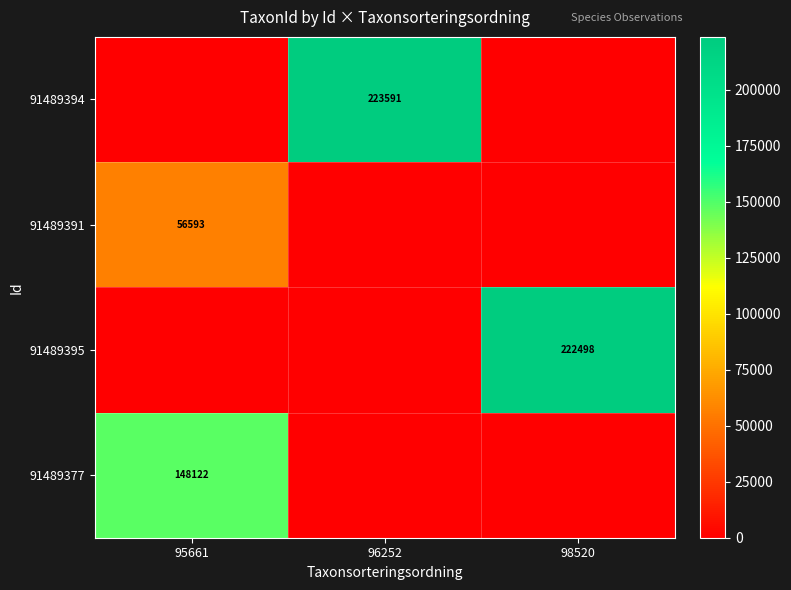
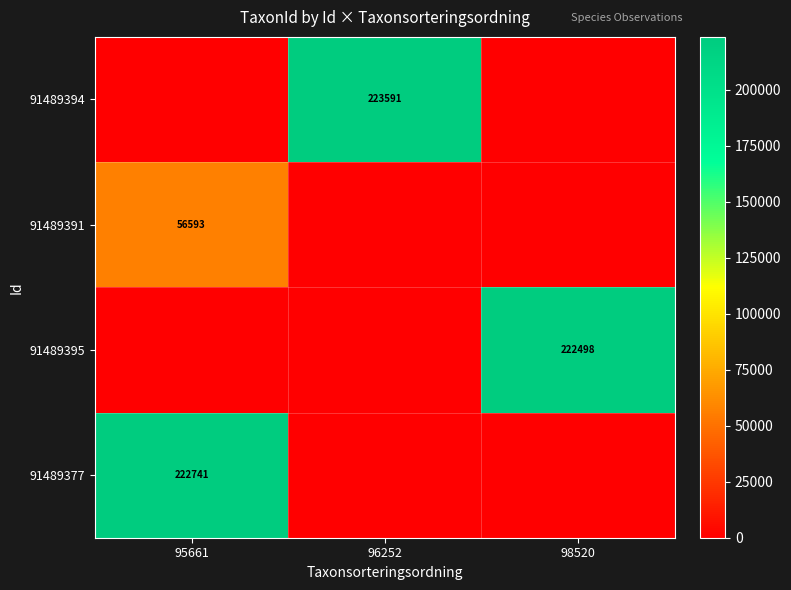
91489377, 95661: 148122 -> 222741
